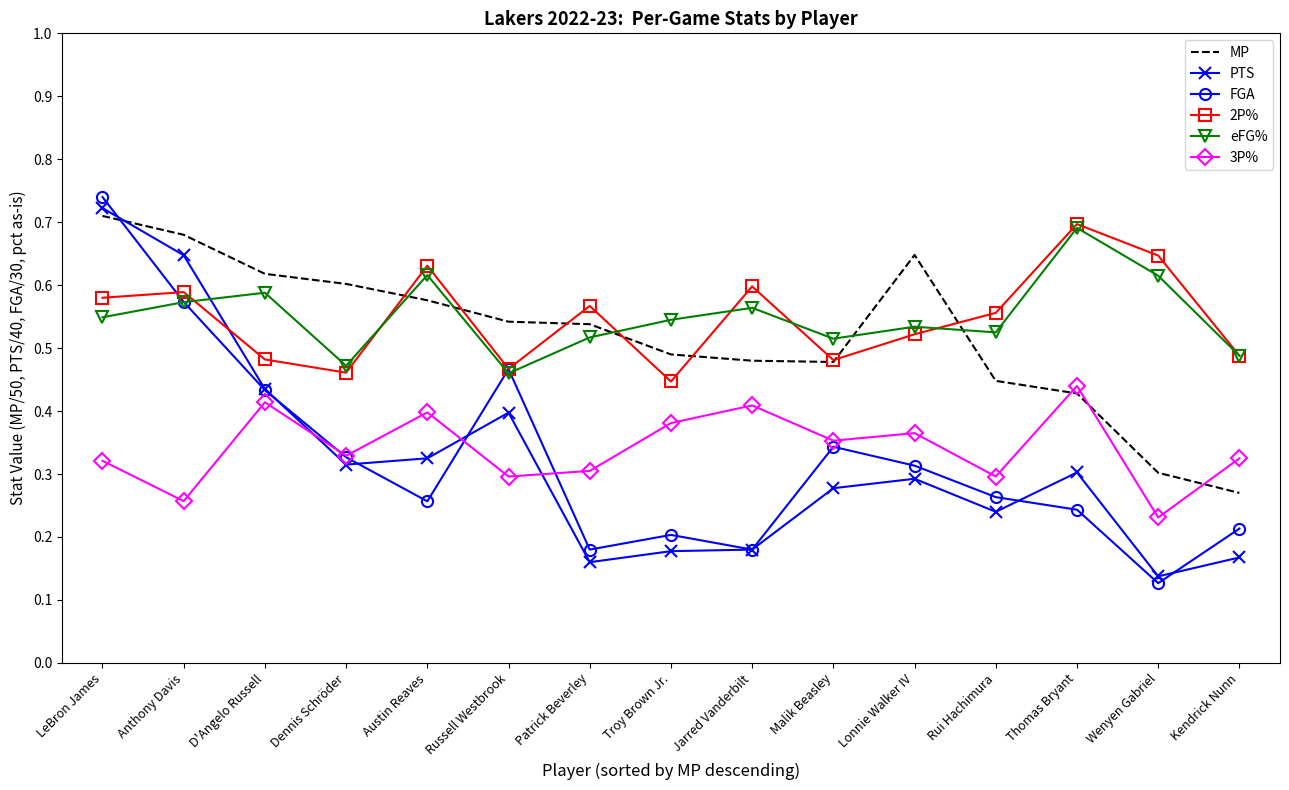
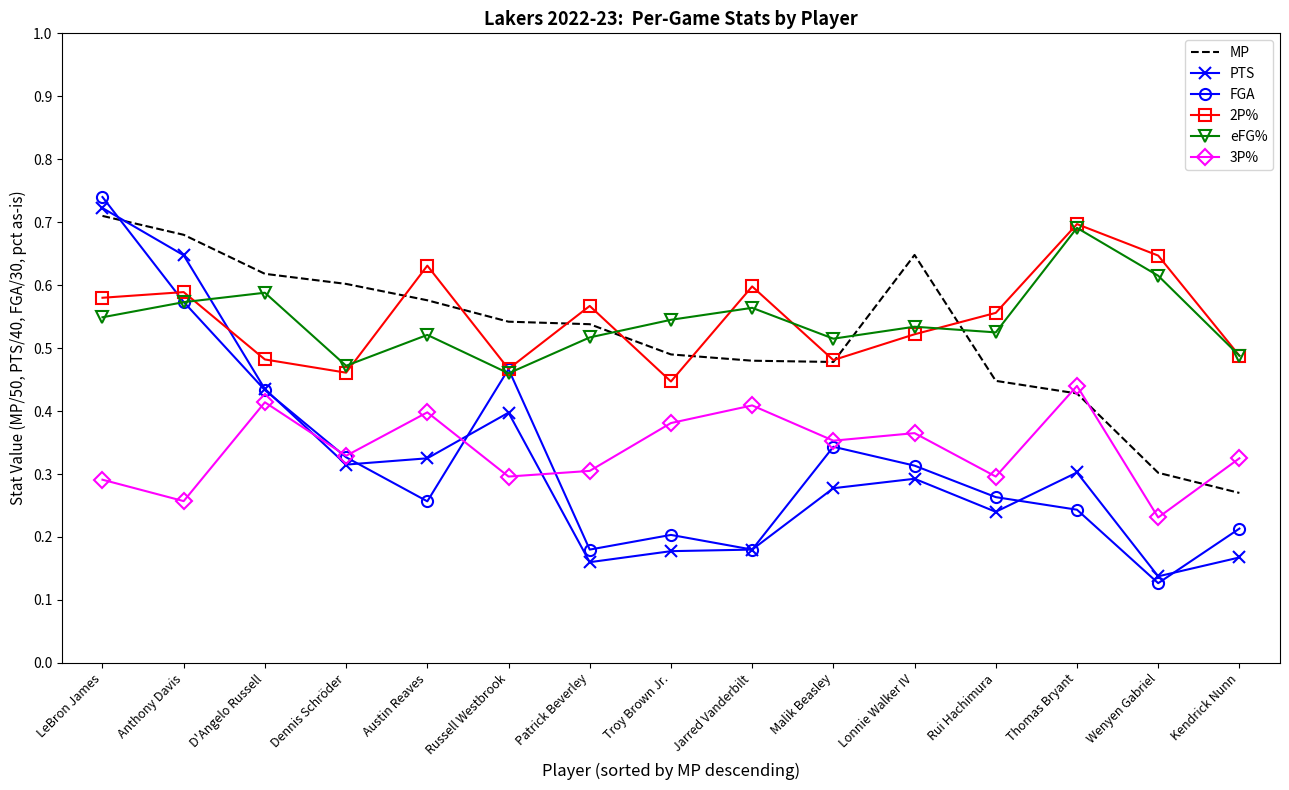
3P%, LeBron James: 0.32 -> 0.29
eFG%, Austin Reaves: 0.62 -> 0.52
